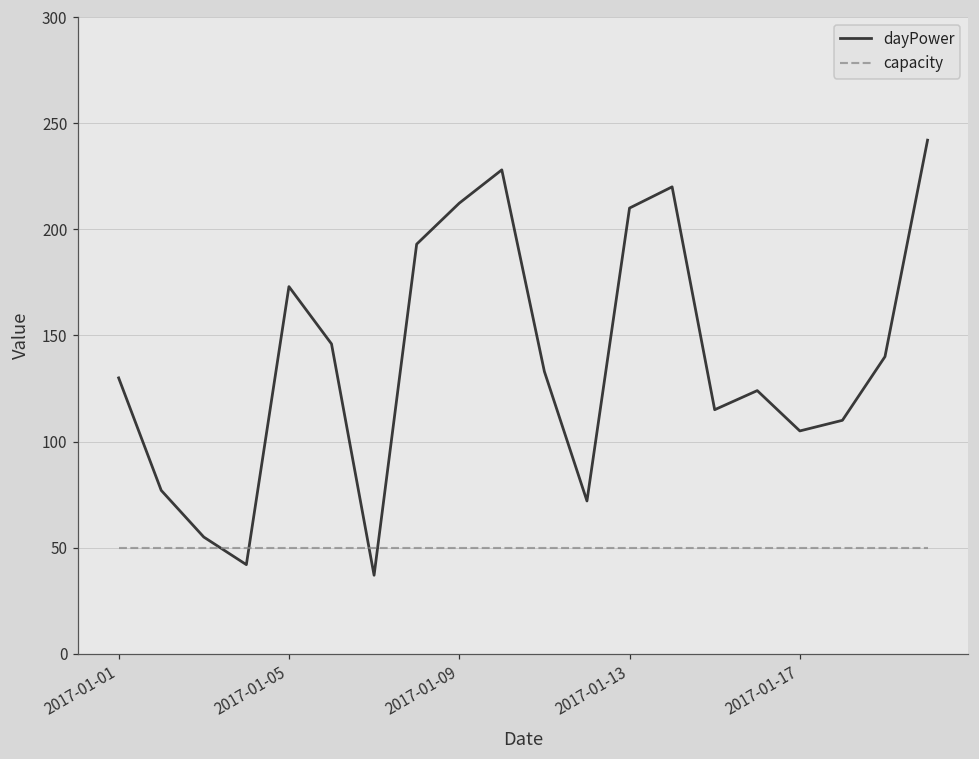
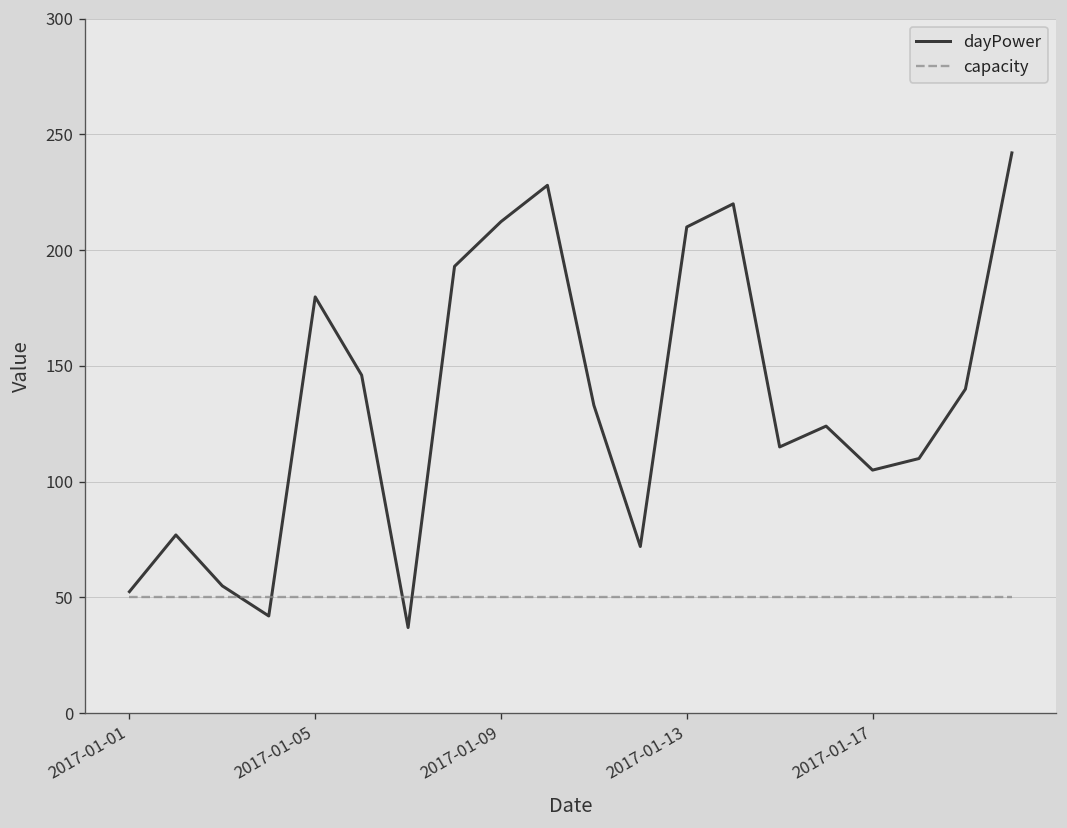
dayPower, 2017-01-01: 130 -> 53
dayPower, 2017-01-05: 173 -> 180
